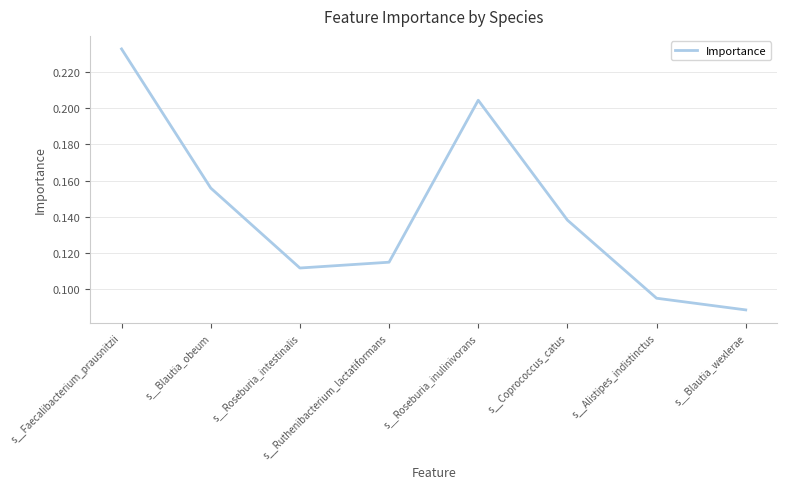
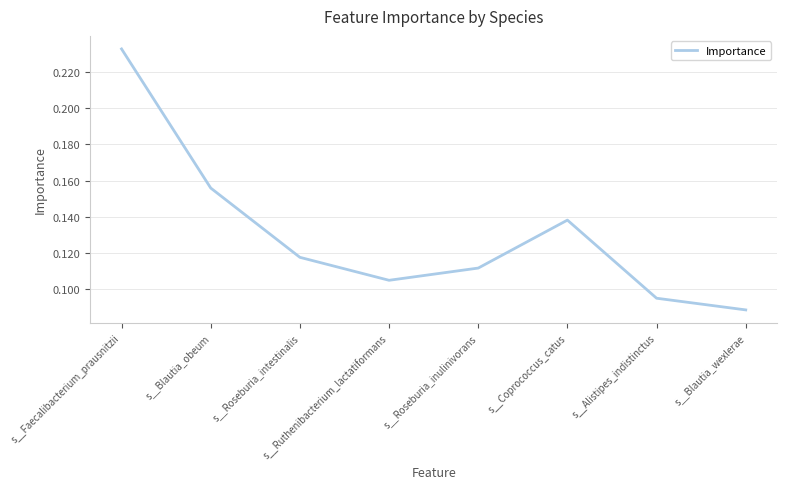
s__Roseburia_intestinalis: 0.112 -> 0.118
s__Ruthenibacterium_lactatiformans: 0.115 -> 0.105
s__Roseburia_inulinivorans: 0.204 -> 0.112
